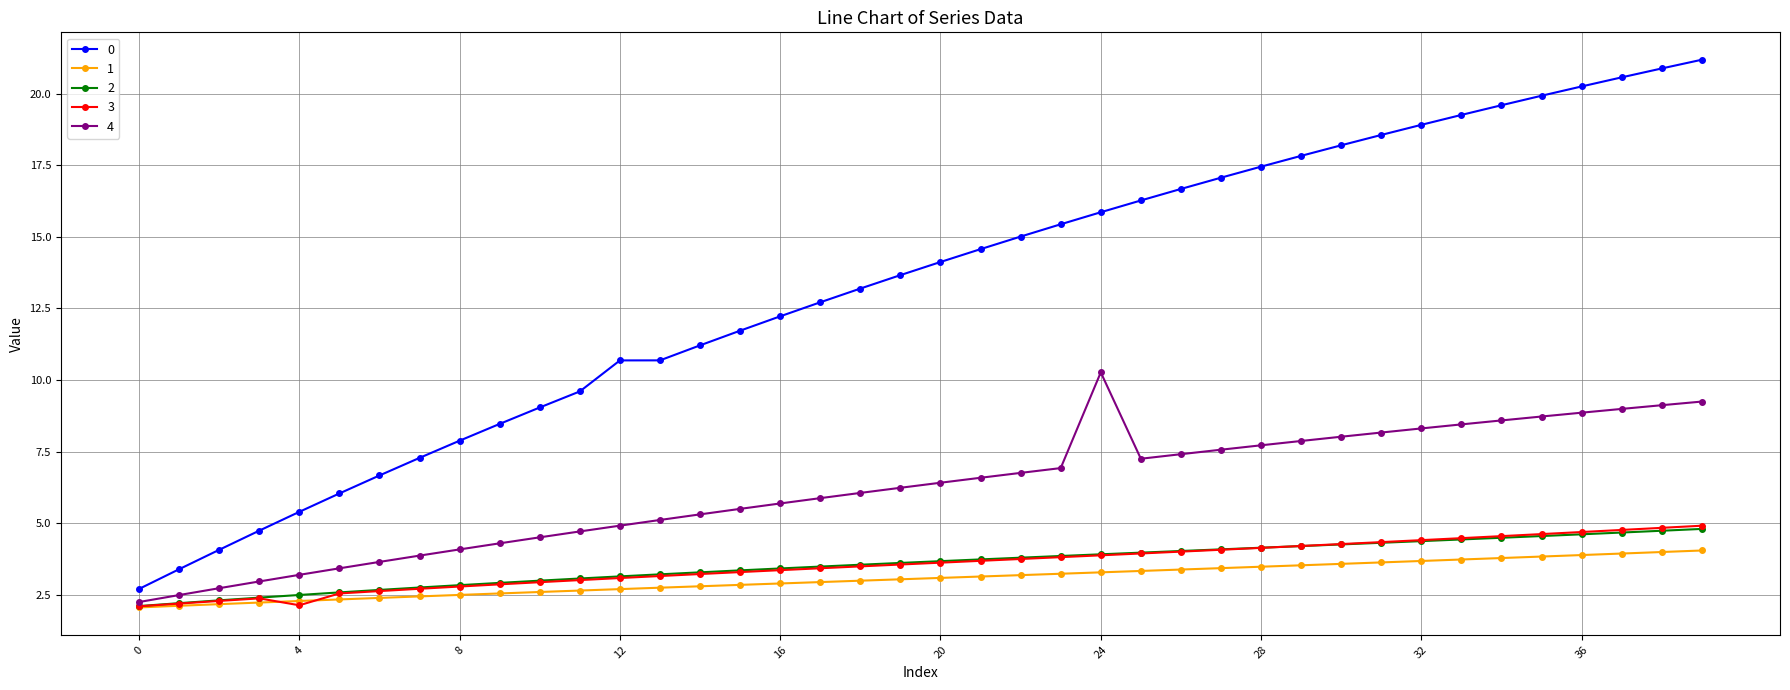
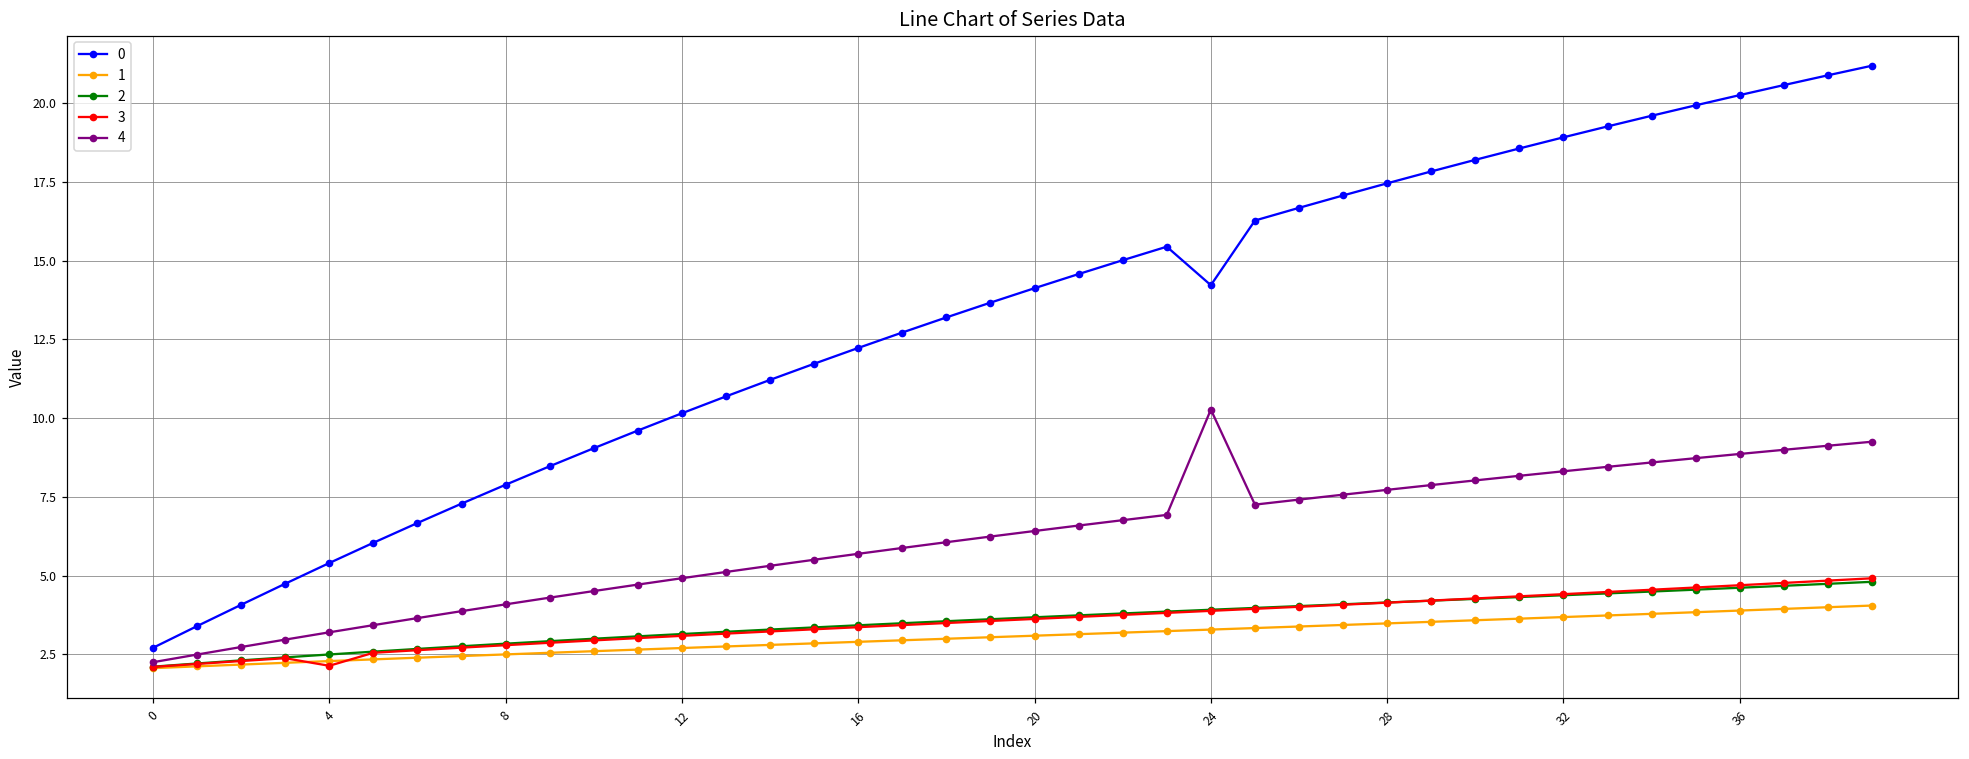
0, 12: 10.7 -> 10.2
0, 24: 15.9 -> 14.2
